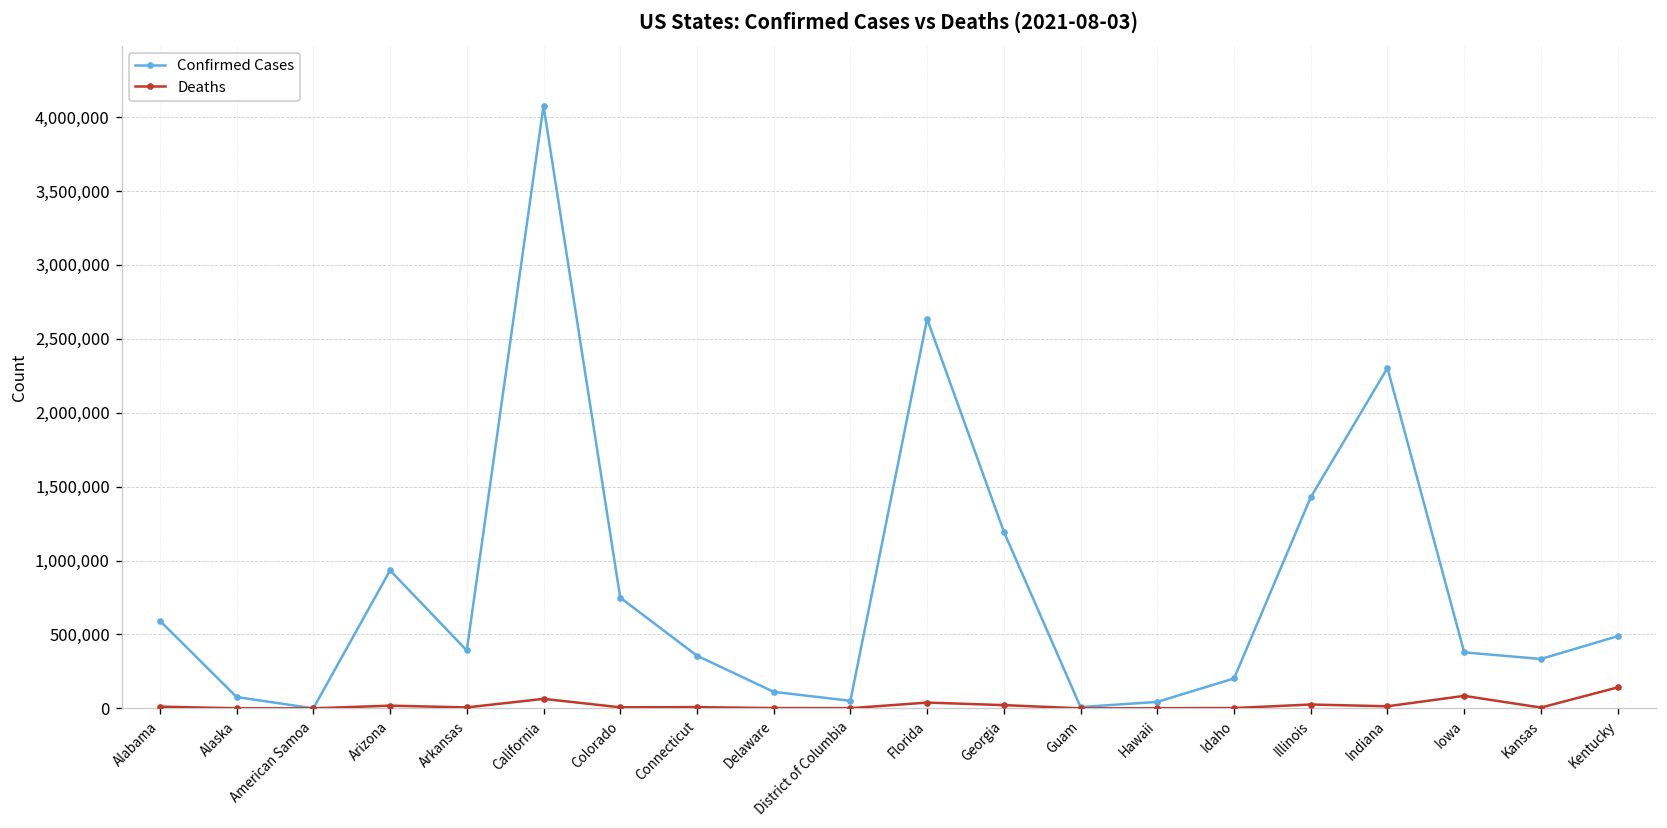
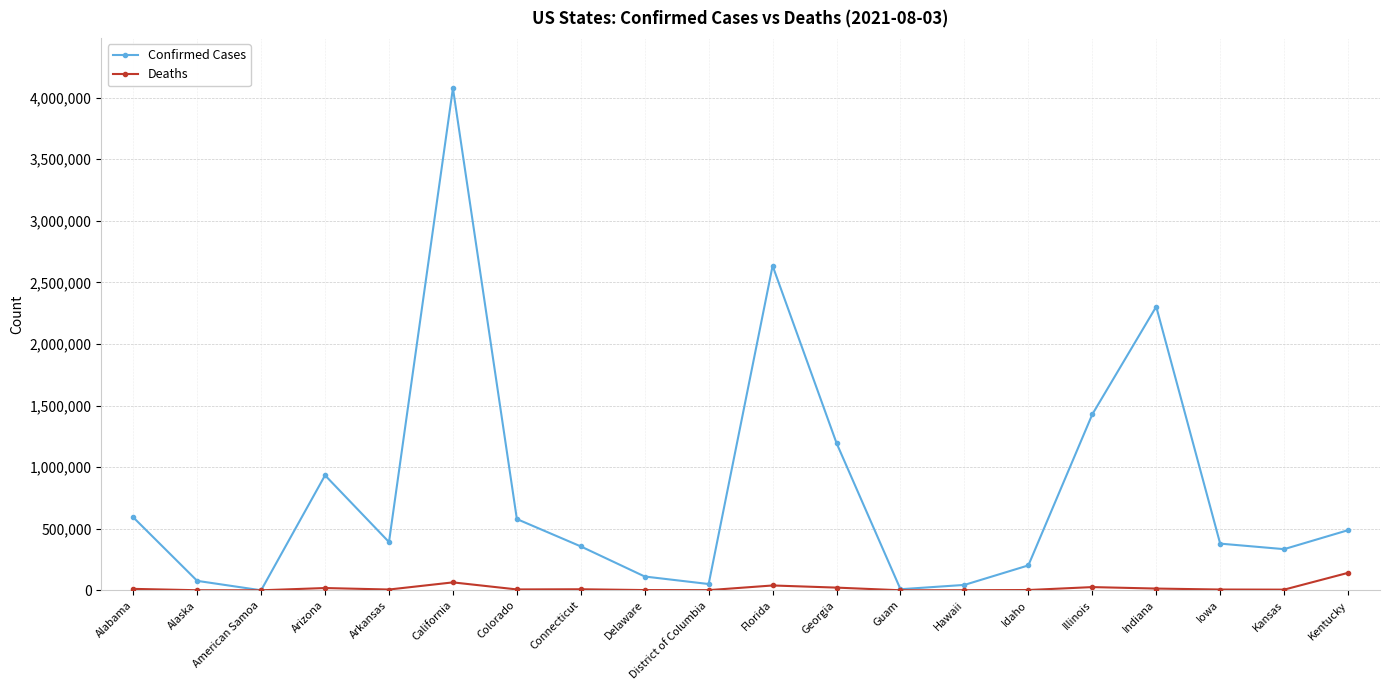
Confirmed Cases, Colorado: 750,000 -> 580,000
Deaths, Iowa: 80,000 -> 10,000
